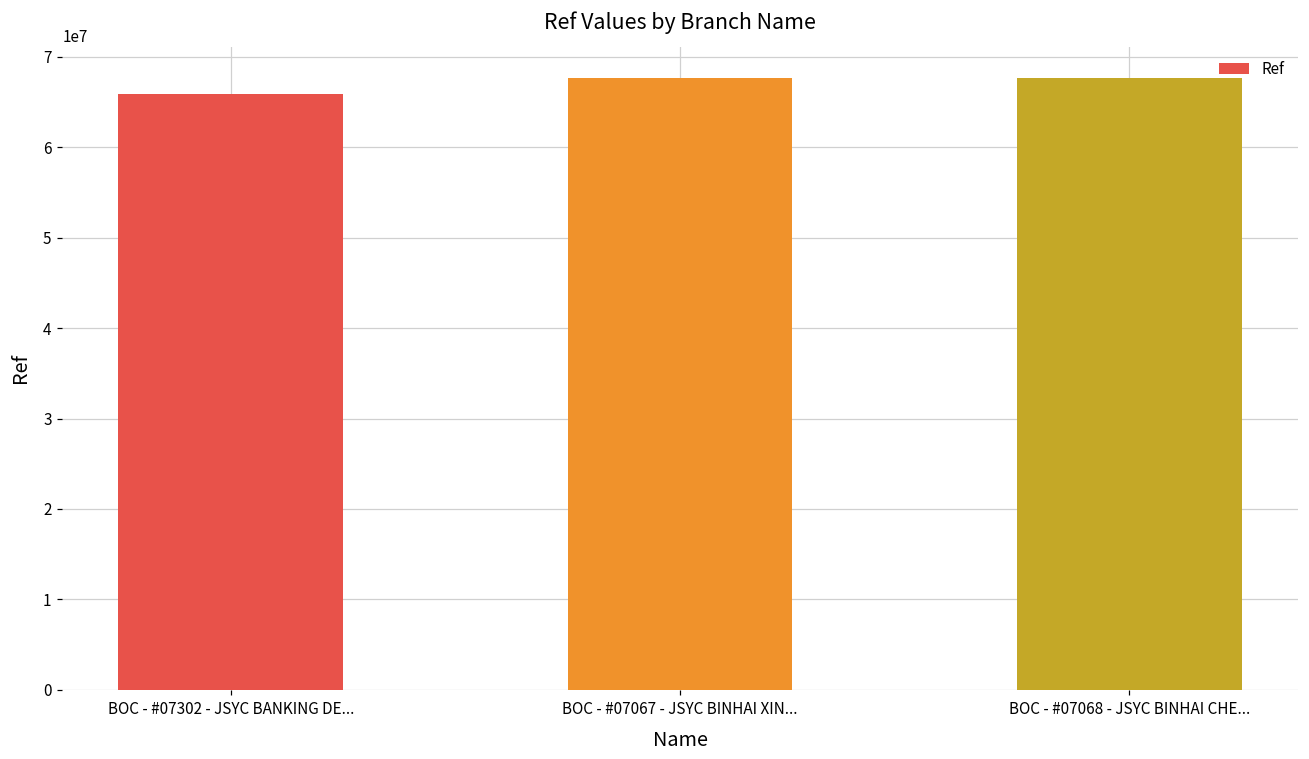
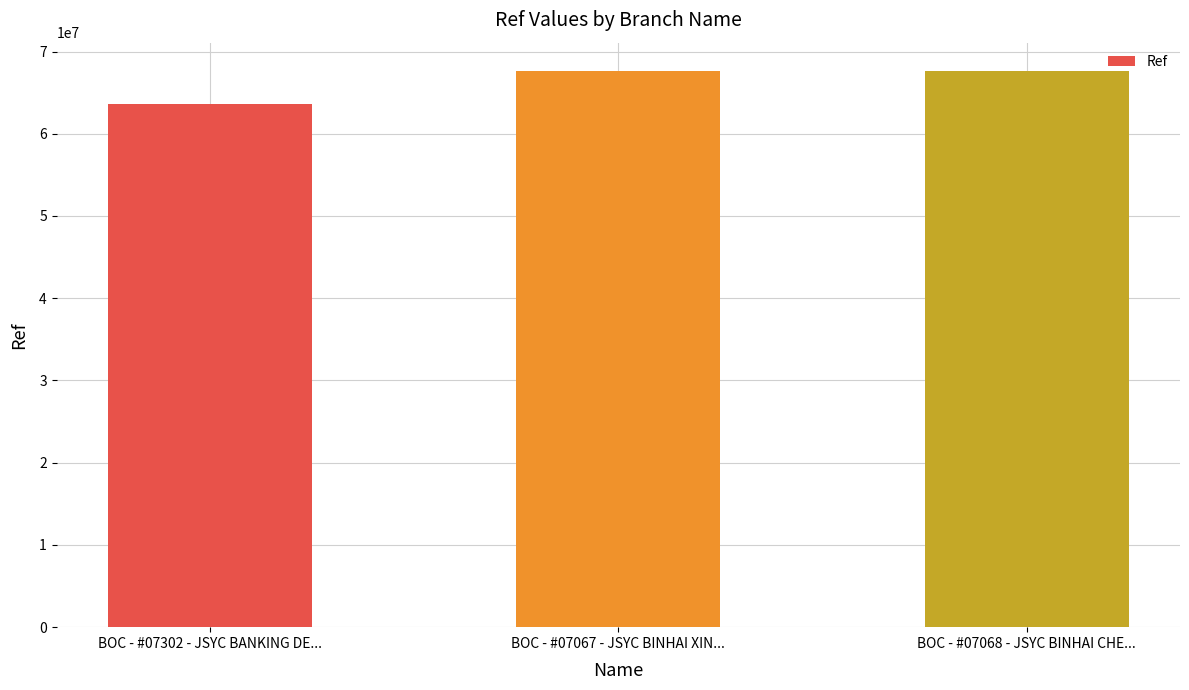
BOC - #07302 - JSYC BANKING DE...: 66000000 -> 64000000
